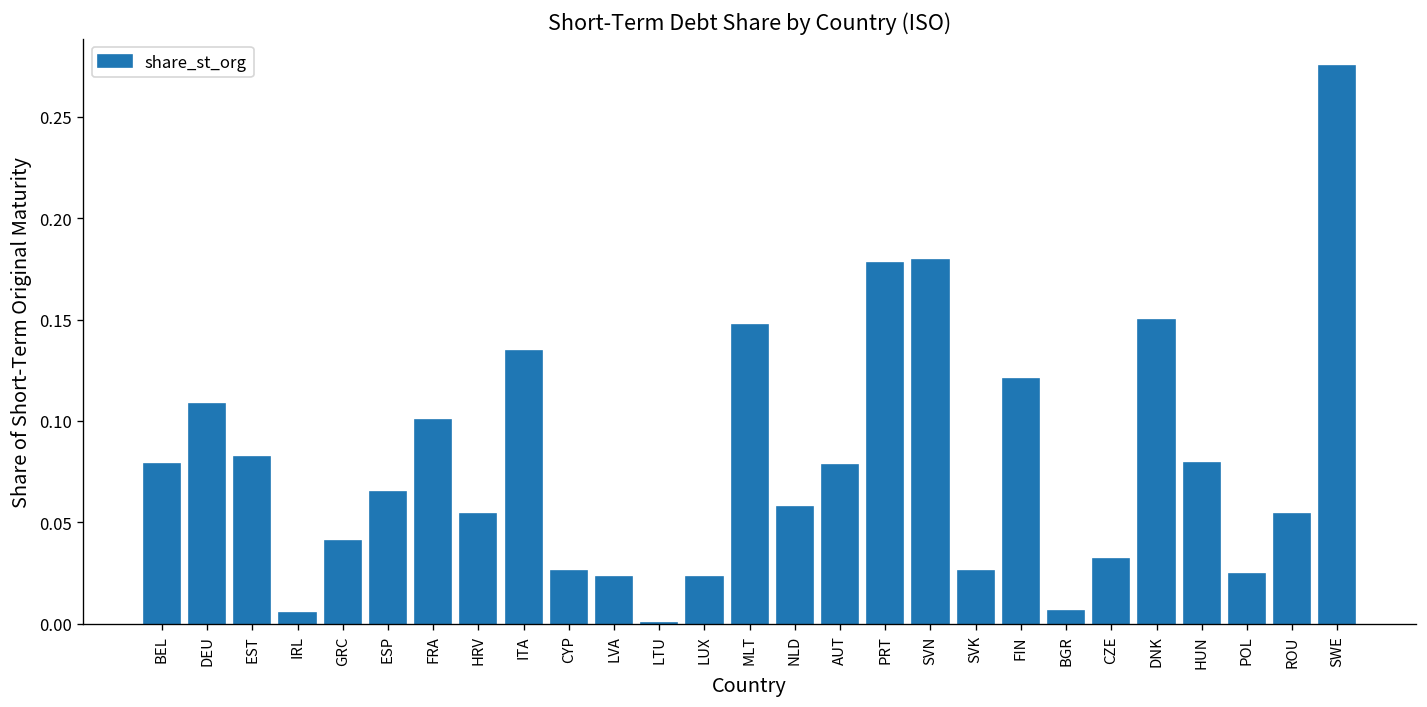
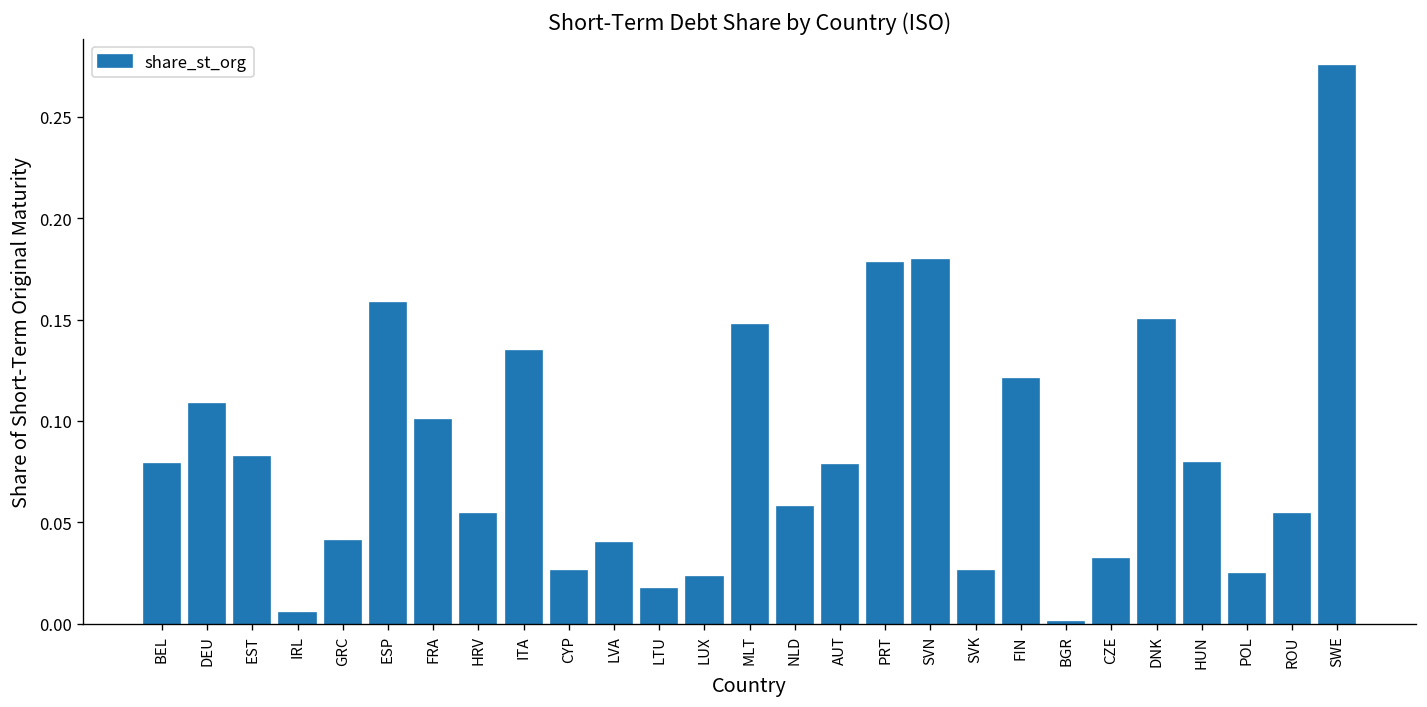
ESP: 0.065 -> 0.158
LVA: 0.023 -> 0.040
LTU: 0.000 -> 0.017
BGR: 0.006 -> 0.001
